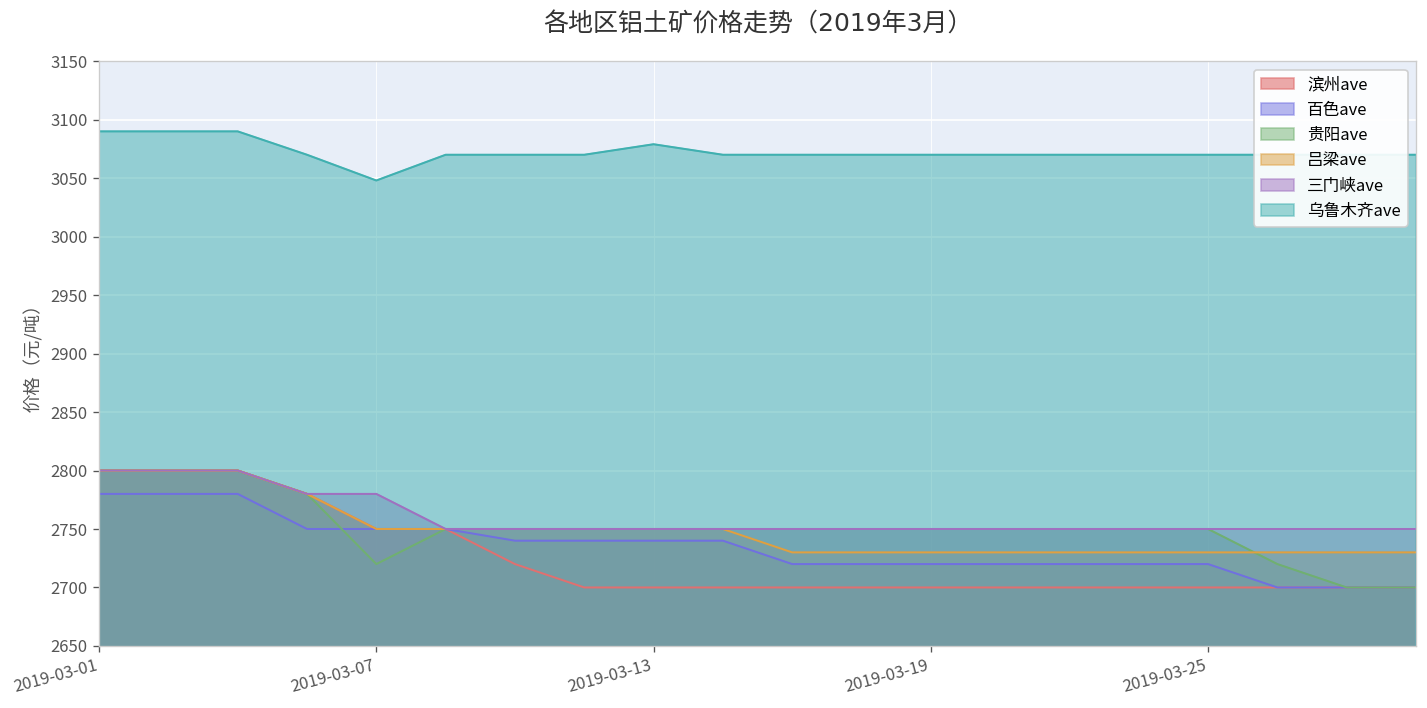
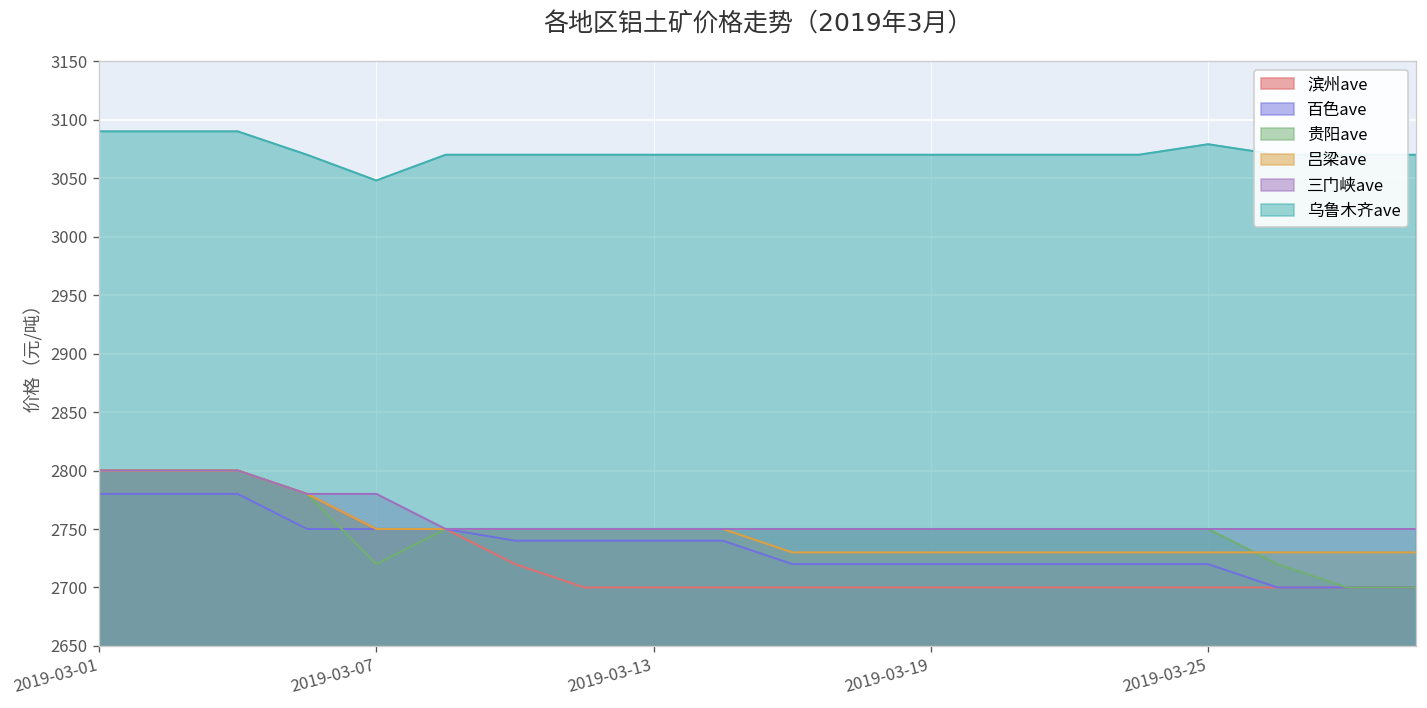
乌鲁木齐ave, 2019-03-13: 3080 -> 3070
乌鲁木齐ave, 2019-03-25: 3070 -> 3080
